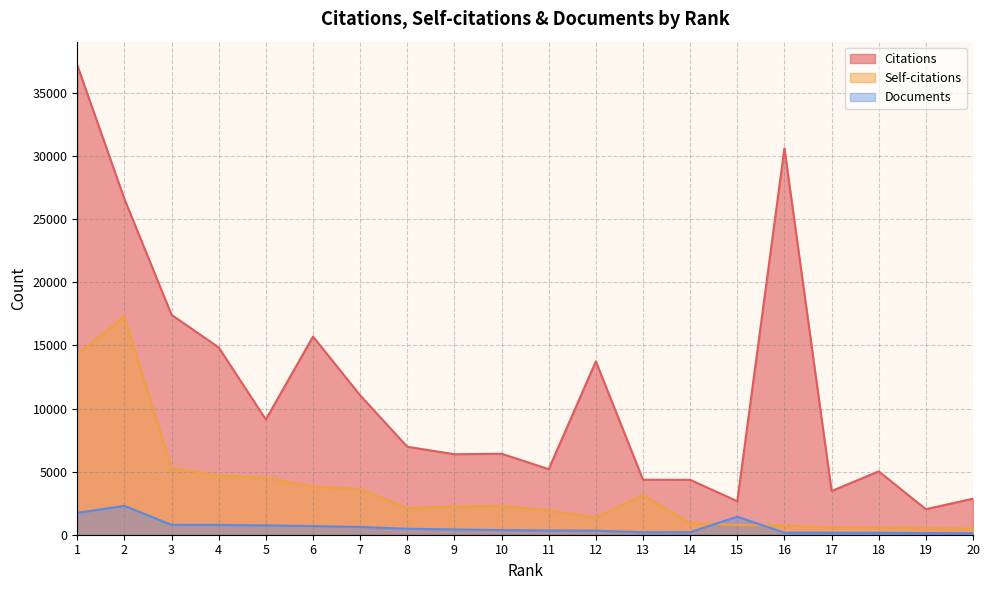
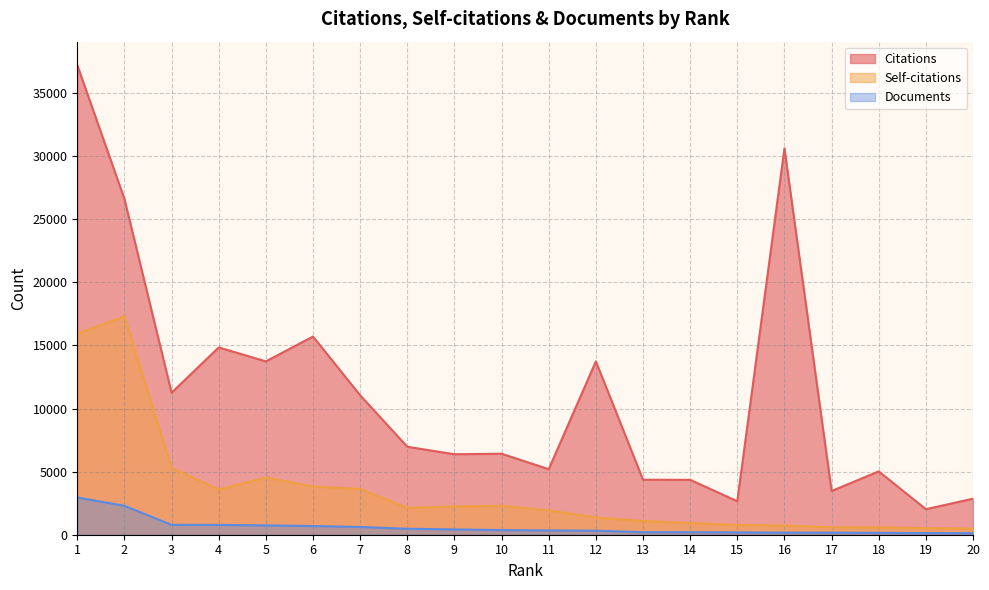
Self-citations, 1: 14300 -> 15900
Documents, 1: 1700 -> 3000
Citations, 3: 17400 -> 11300
Self-citations, 4: 4700 -> 3600
Citations, 5: 9100 -> 13700
Self-citations, 13: 3100 -> 1100
Documents, 15: 1400 -> 200
